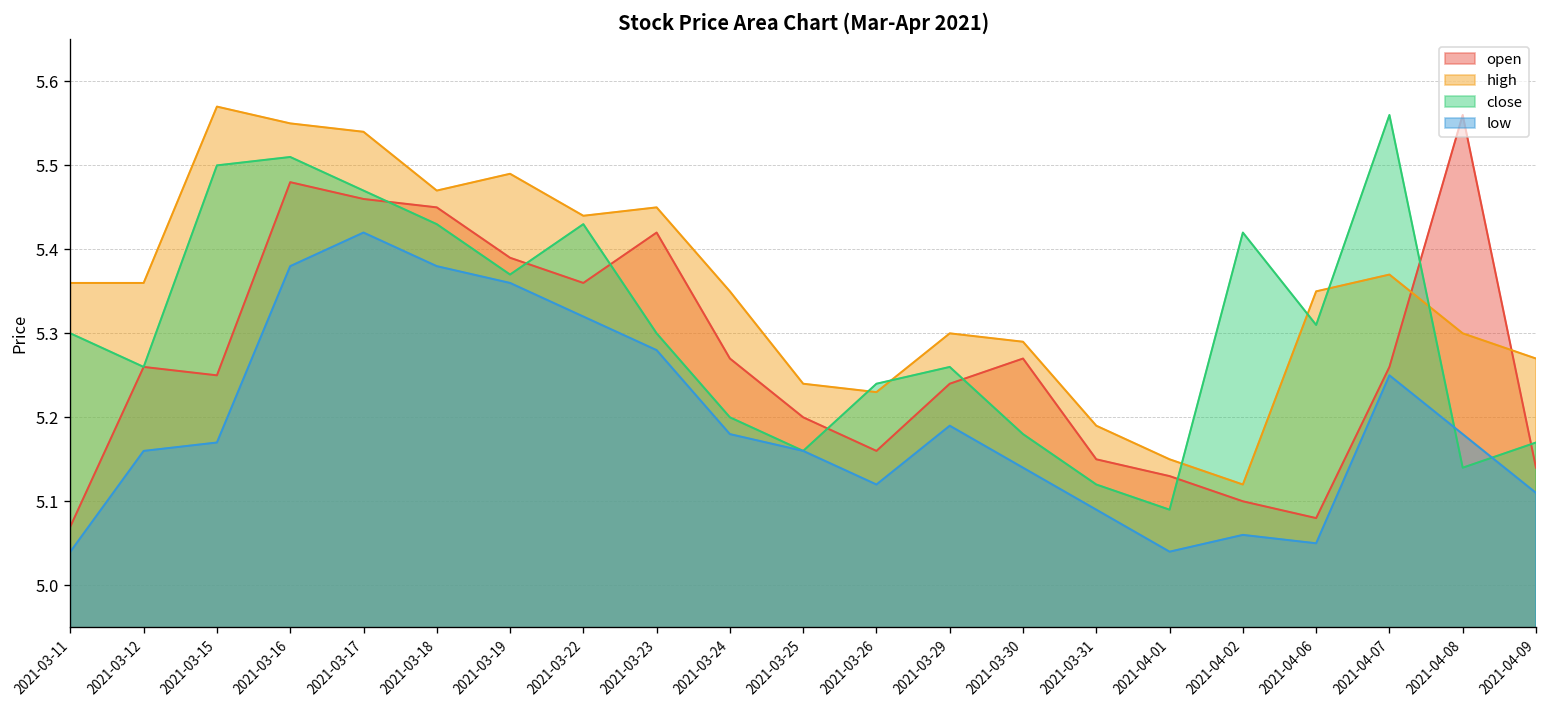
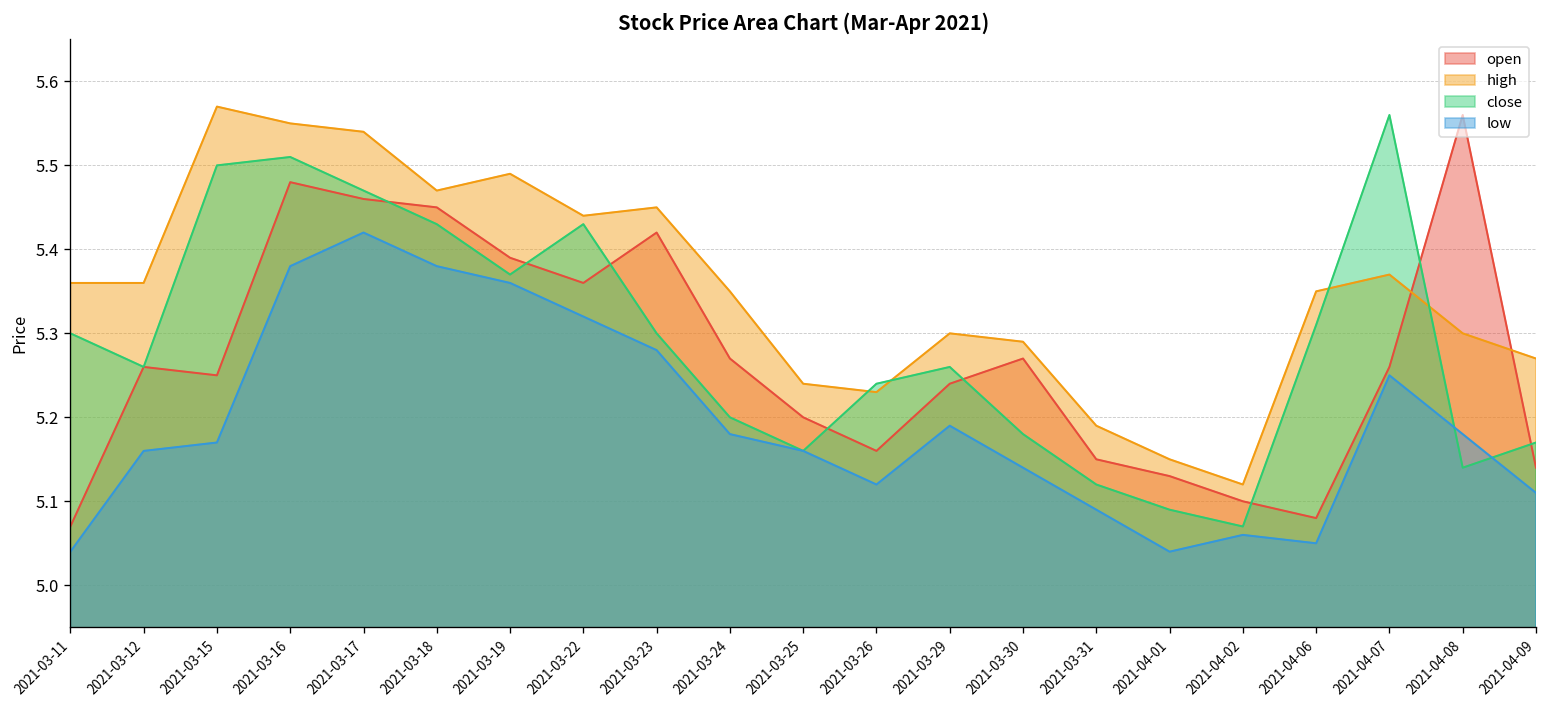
close, 2021-04-02: 5.42 -> 5.07
